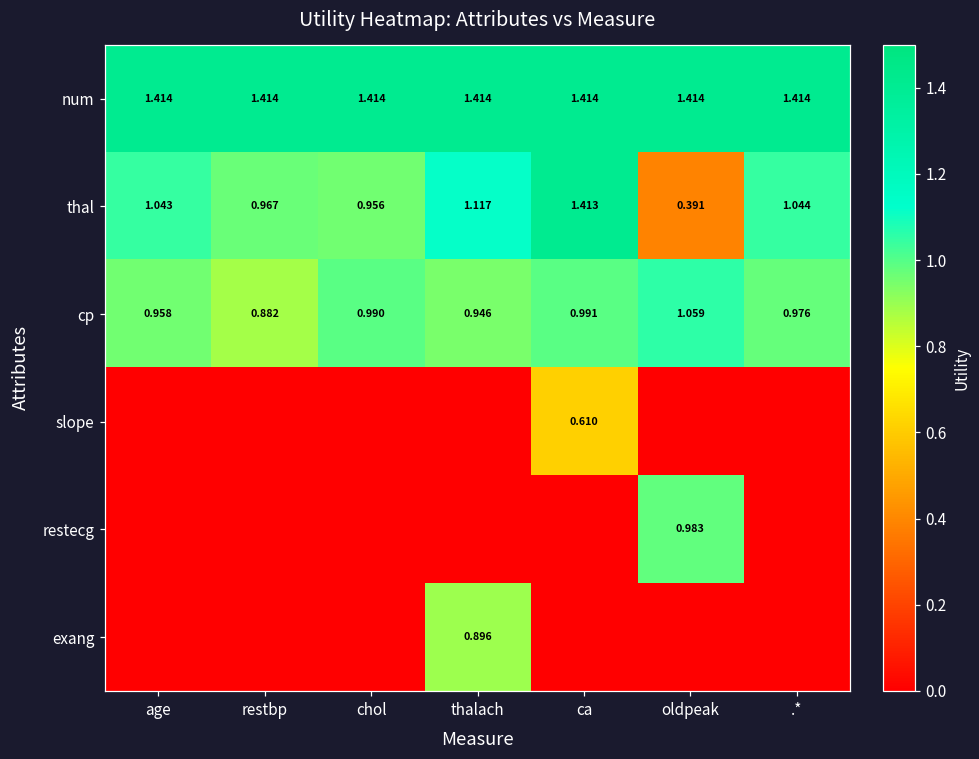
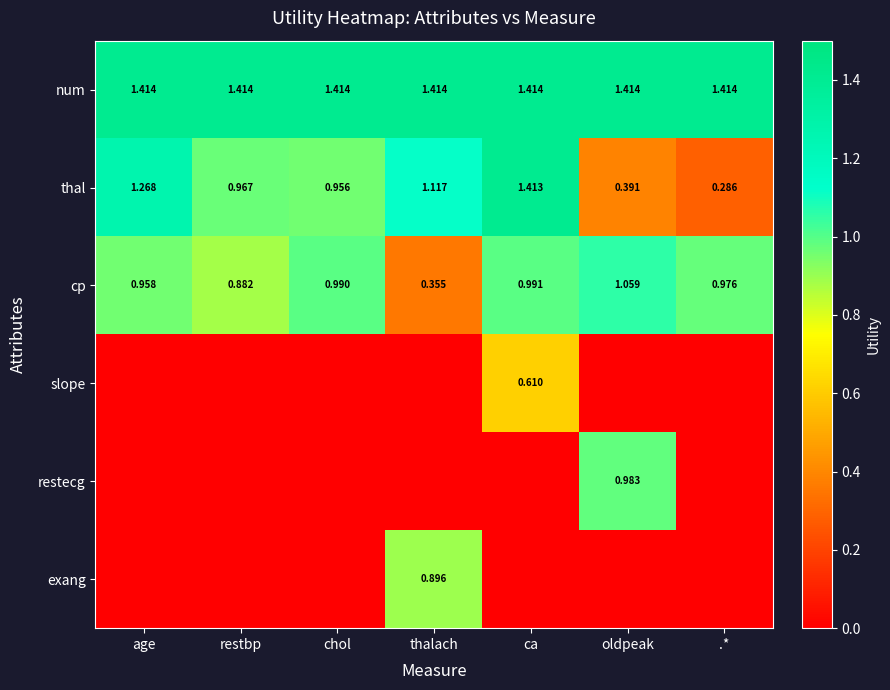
thal, age: 1.043 -> 1.268
thal, .*: 1.044 -> 0.286
cp, thalach: 0.946 -> 0.355
